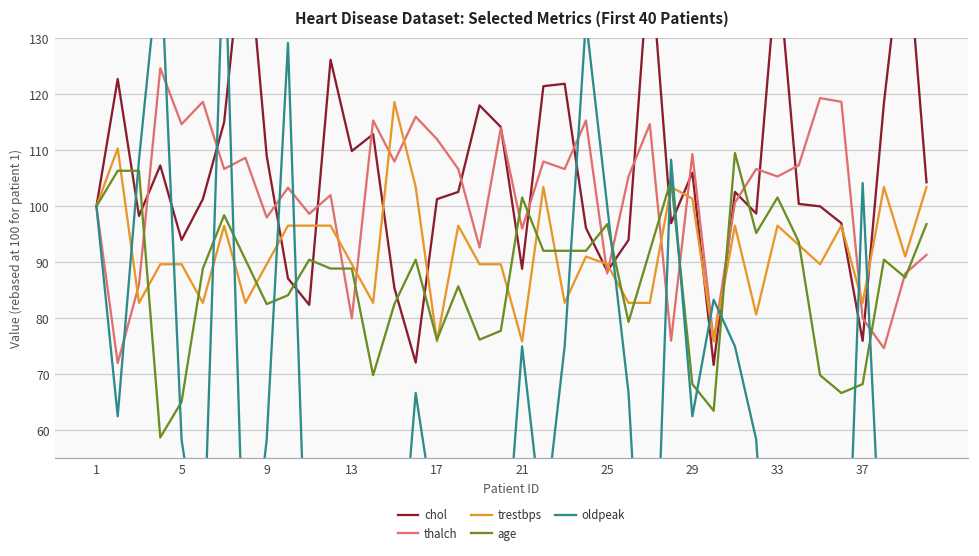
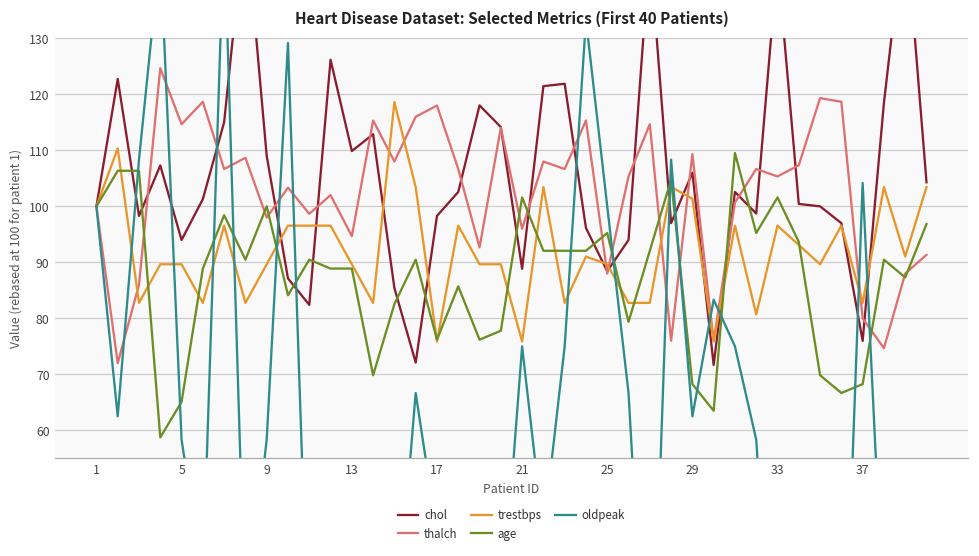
age, 9: 83 -> 100
thalch, 13: 80 -> 95
chol, 17: 101 -> 98
thalch, 17: 112 -> 118
age, 25: 97 -> 95
